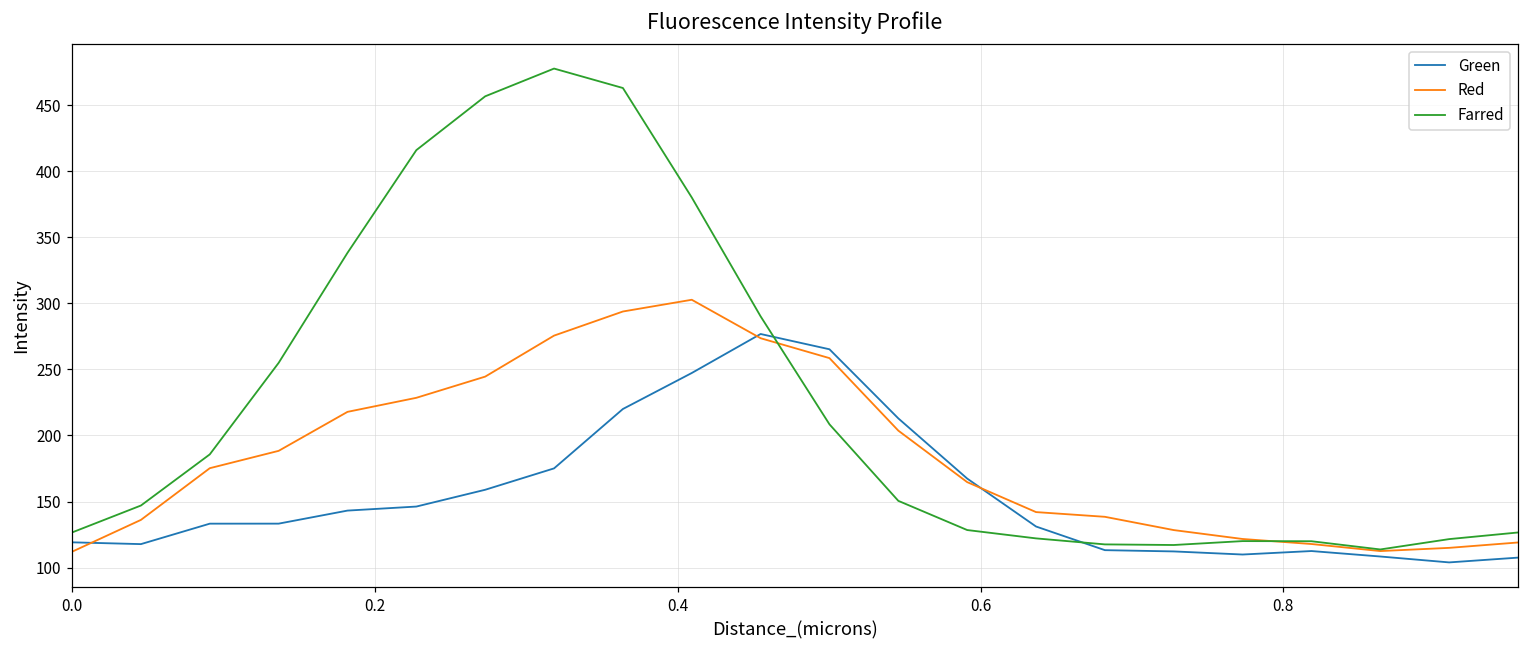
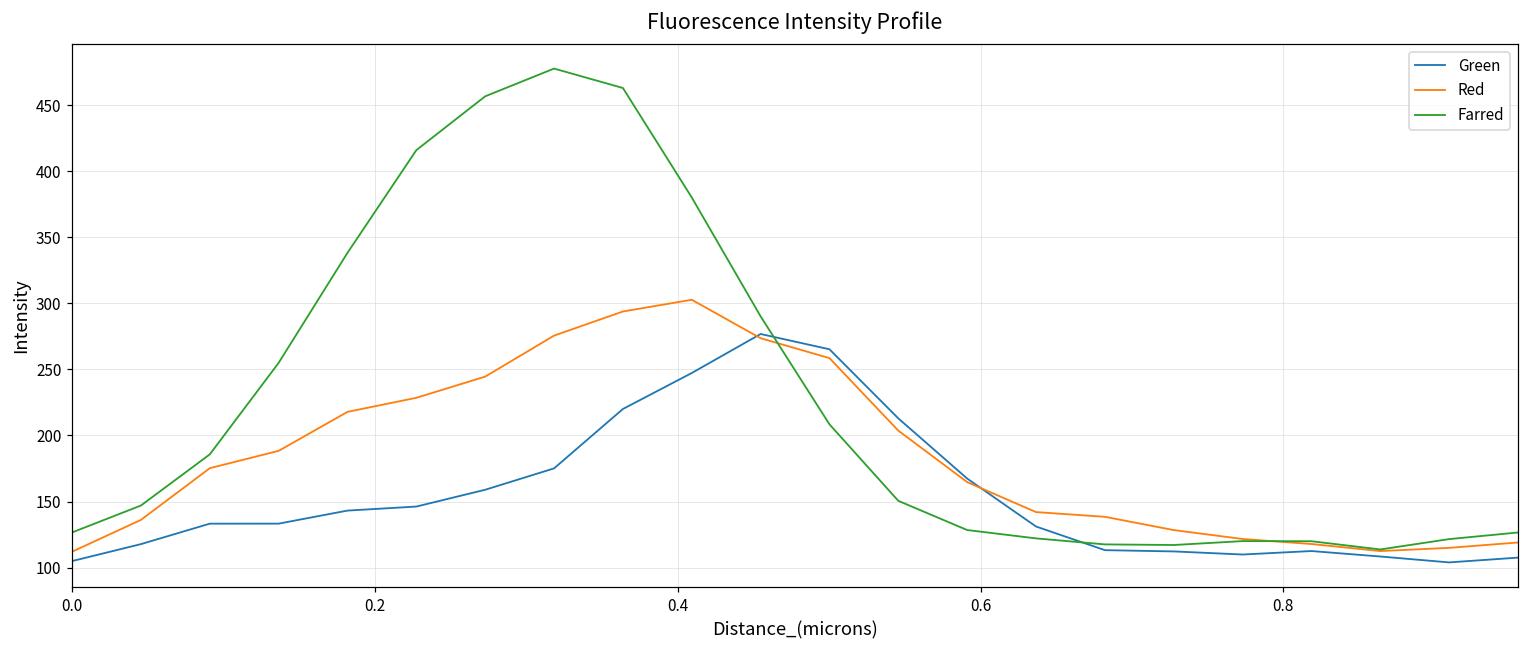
Green, 0.0: 119 -> 105
